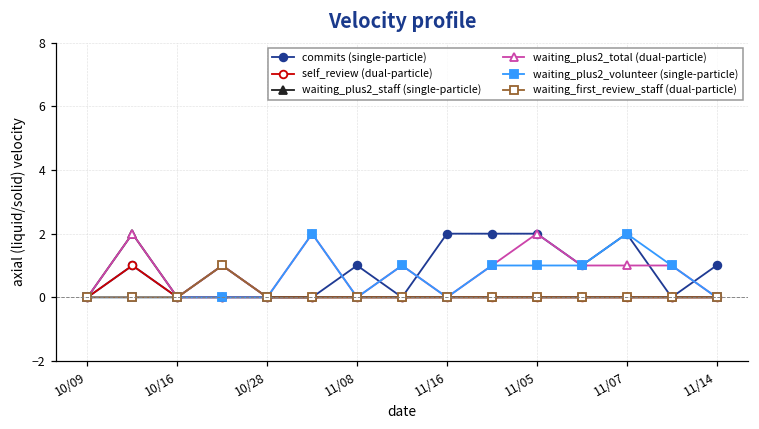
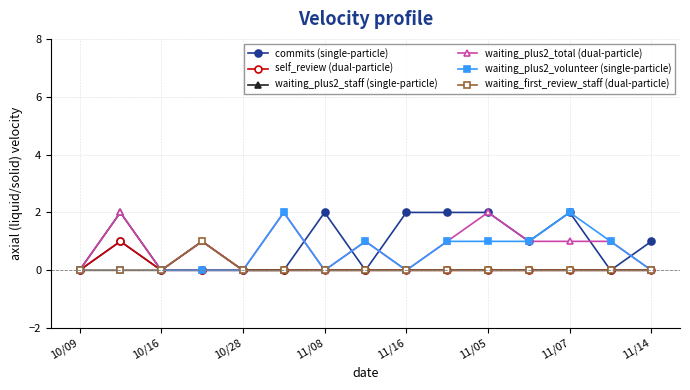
commits (single-particle), 11/08: 1 -> 2
